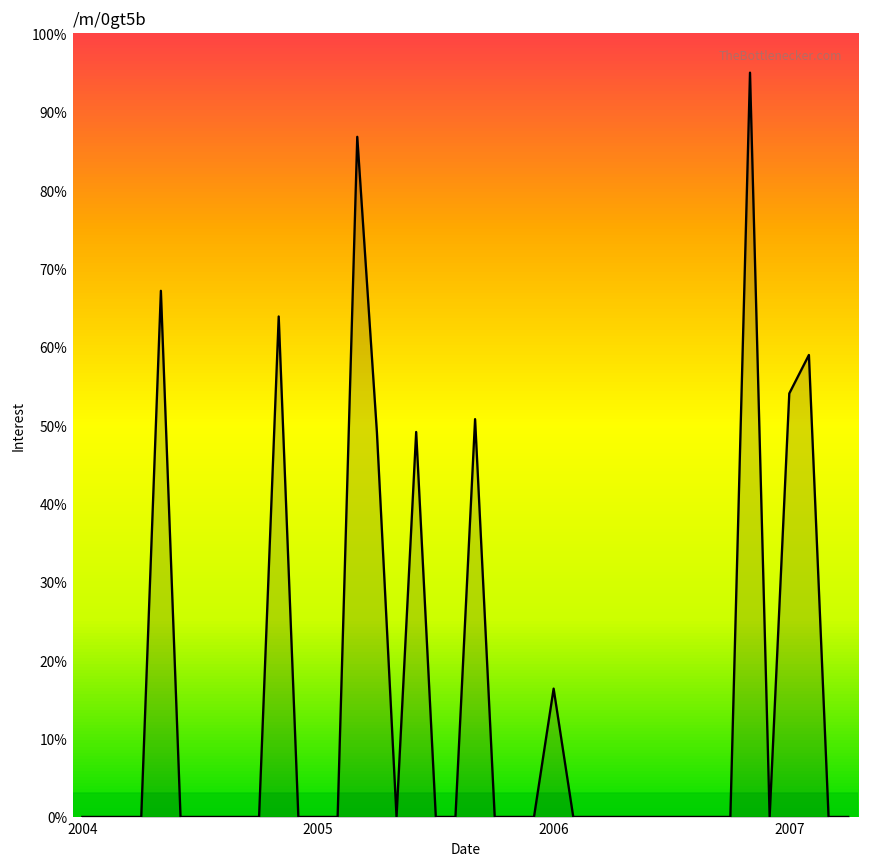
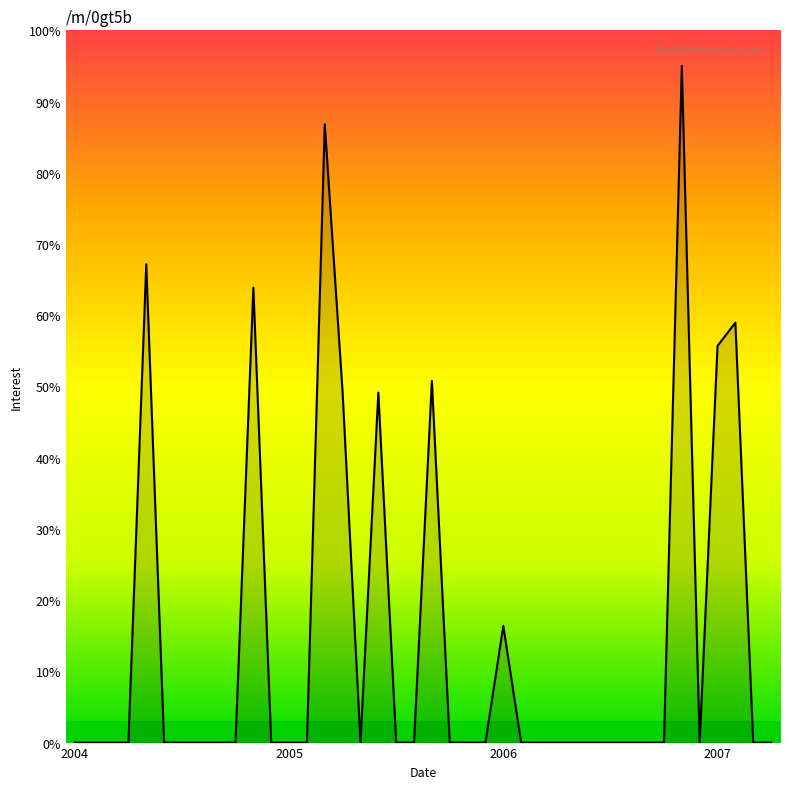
2007: 54% -> 56%
